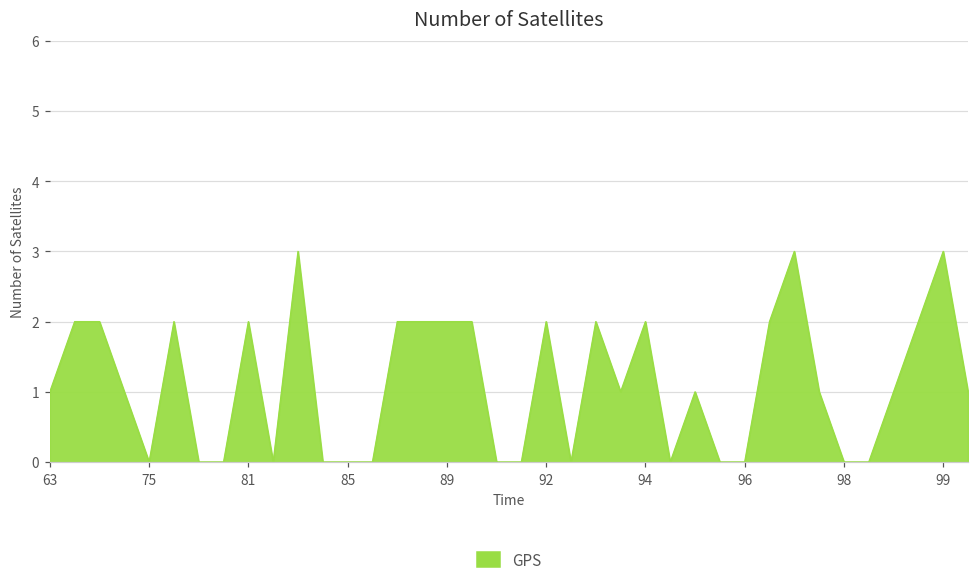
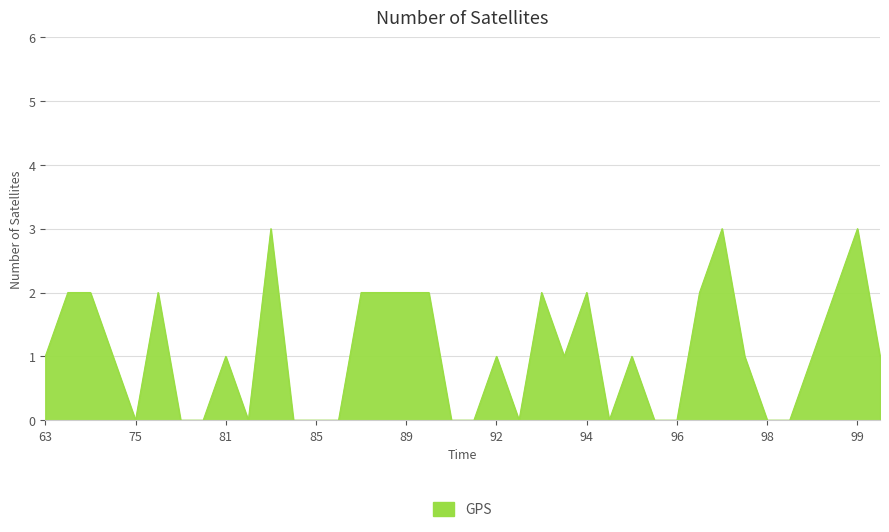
81: 2 -> 1
92: 2 -> 1
